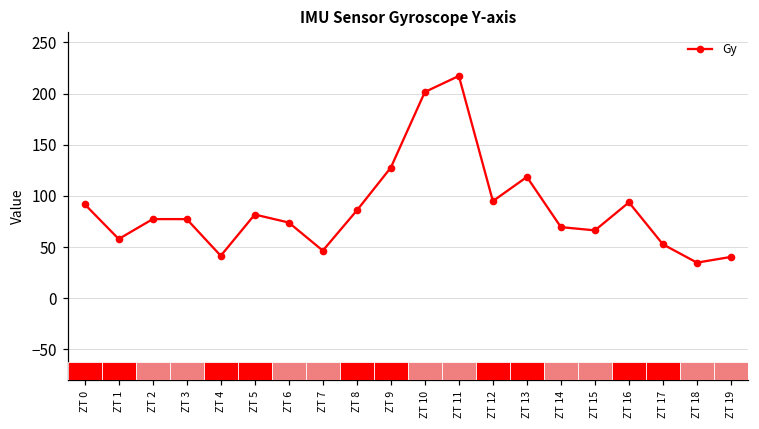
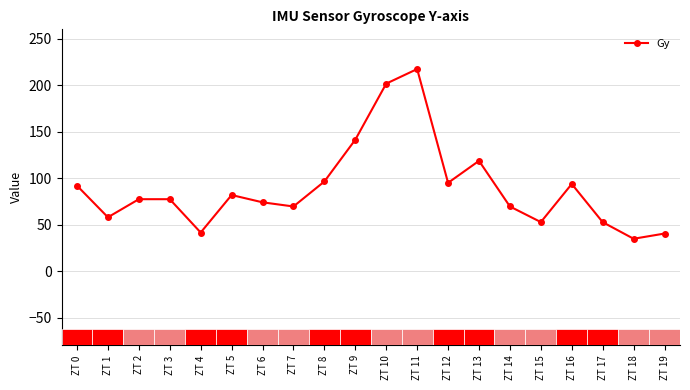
ZT 7: 50 -> 70
ZT 8: 90 -> 100
ZT 9: 130 -> 140
ZT 15: 70 -> 50
